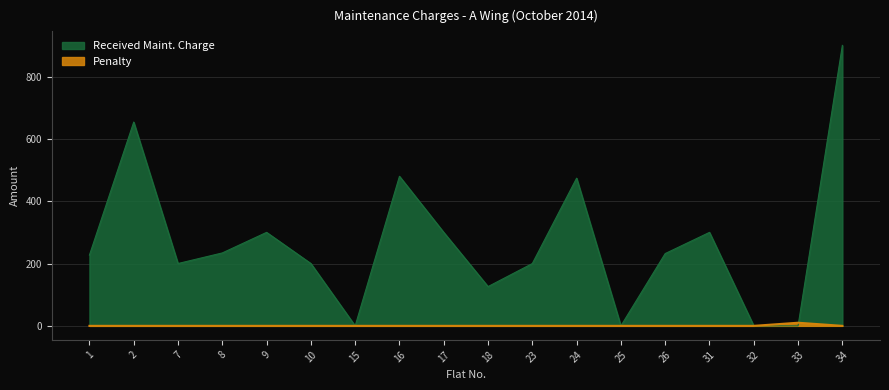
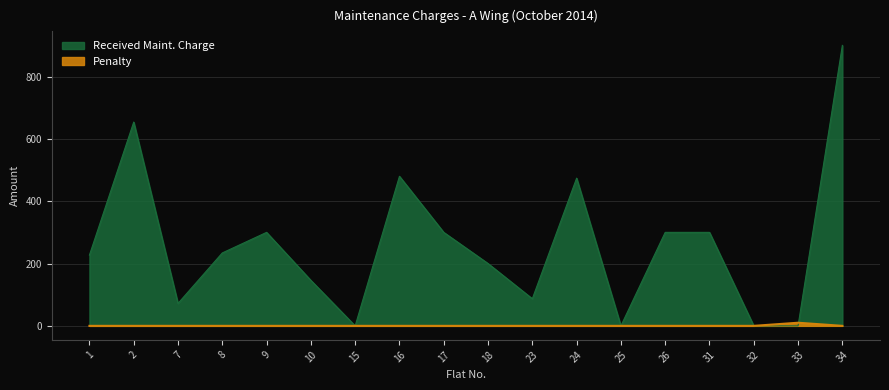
Received Maint. Charge, 7: 200 -> 70
Received Maint. Charge, 10: 200 -> 150
Received Maint. Charge, 18: 130 -> 200
Received Maint. Charge, 23: 200 -> 90
Received Maint. Charge, 26: 230 -> 300
